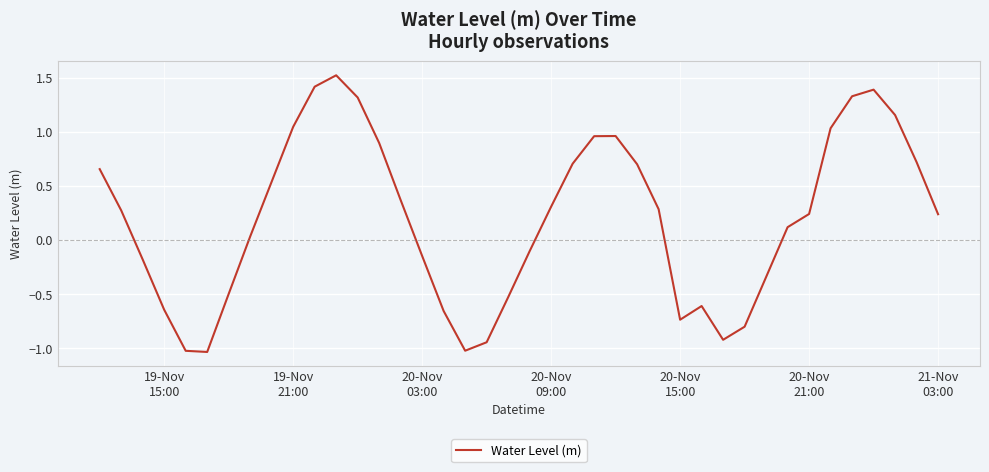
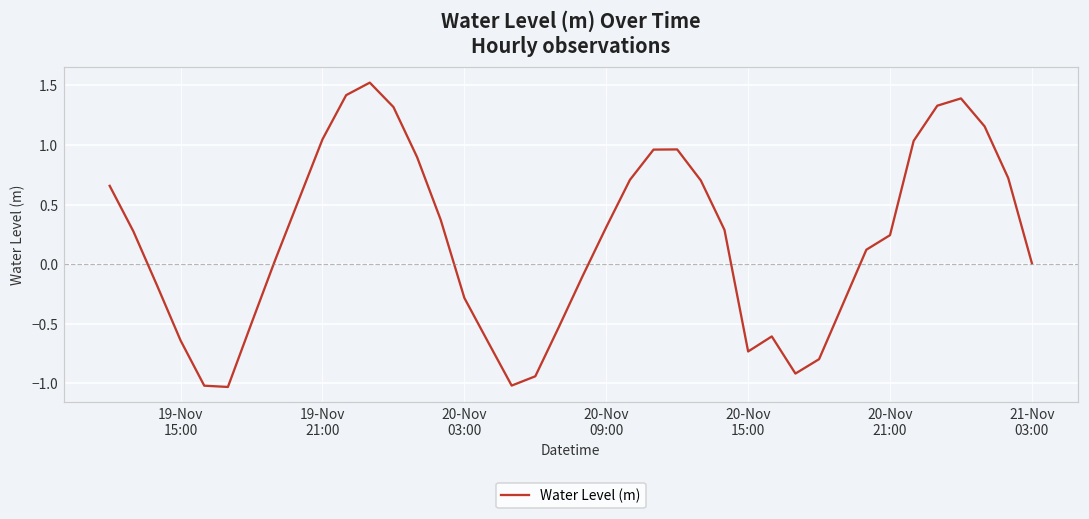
20-Nov 03:00: -0.15 -> -0.28
21-Nov 03:00: 0.24 -> 0.01
